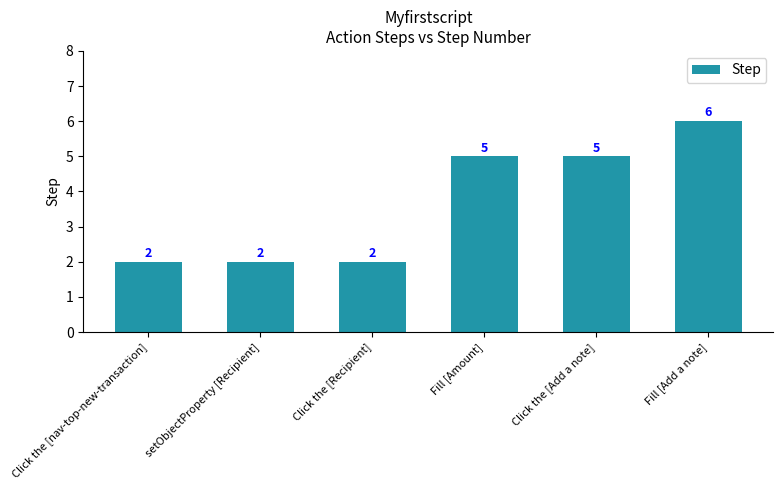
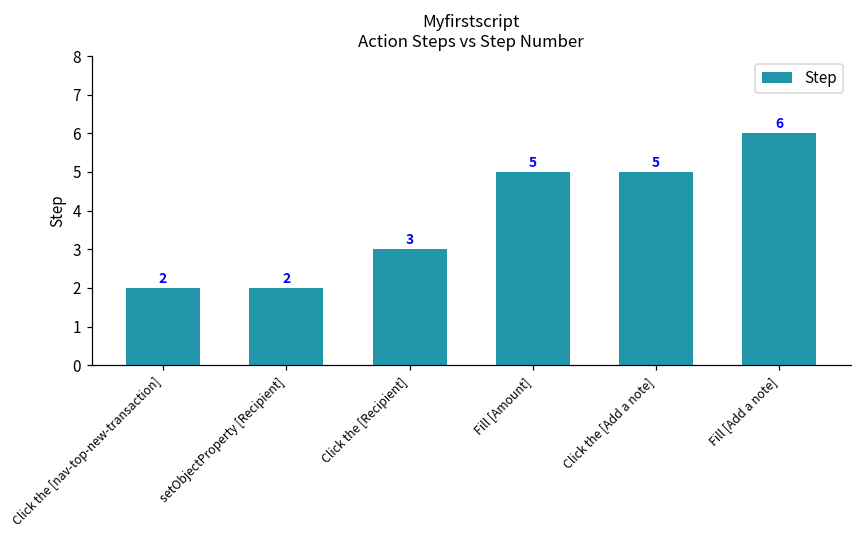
Click the [Recipient]: 2 -> 3
